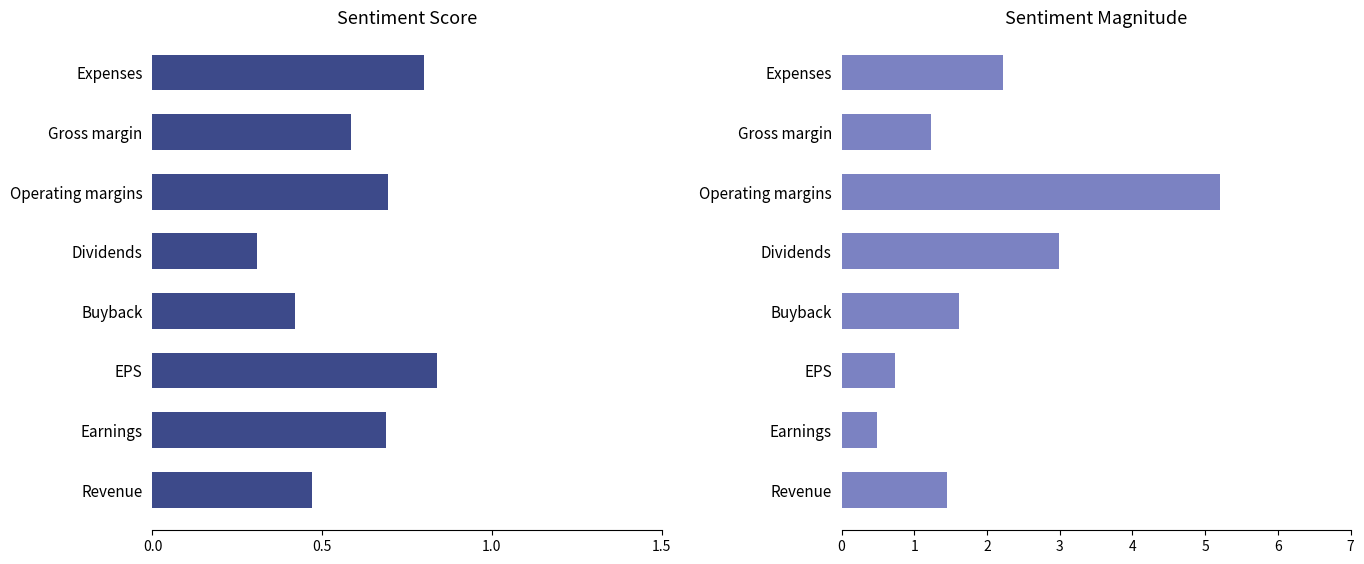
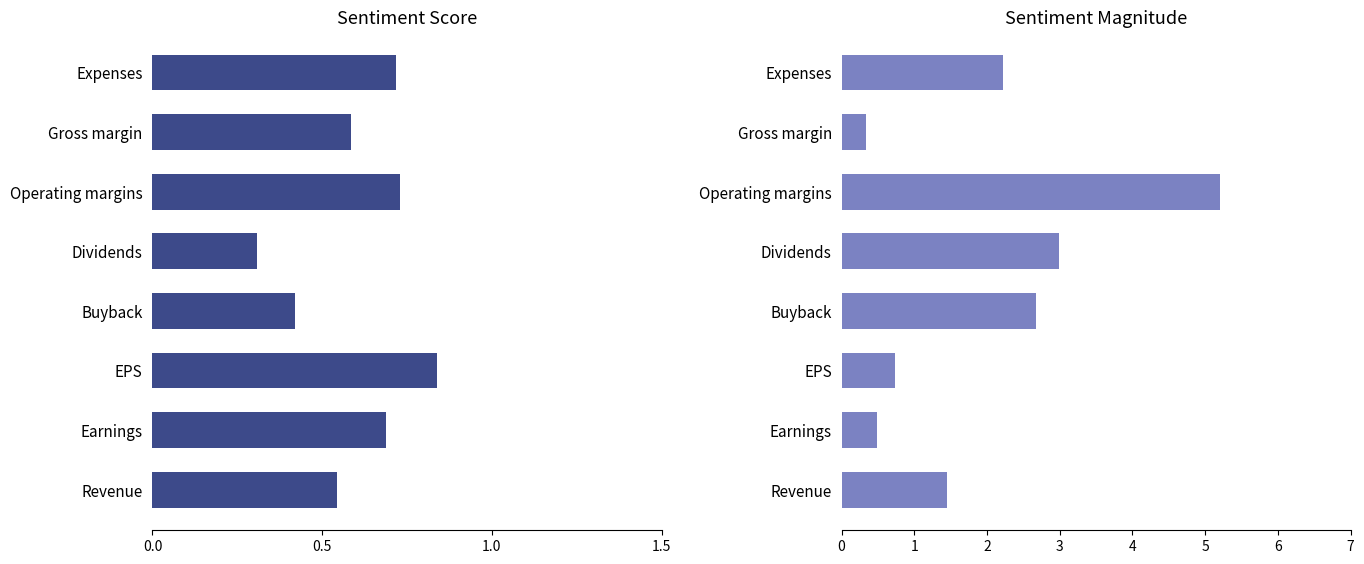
Sentiment Score, Expenses: 0.80 -> 0.72
Sentiment Score, Operating margins: 0.70 -> 0.73
Sentiment Score, Revenue: 0.47 -> 0.54
Sentiment Magnitude, Gross margin: 1.2 -> 0.3
Sentiment Magnitude, Buyback: 1.6 -> 2.7
